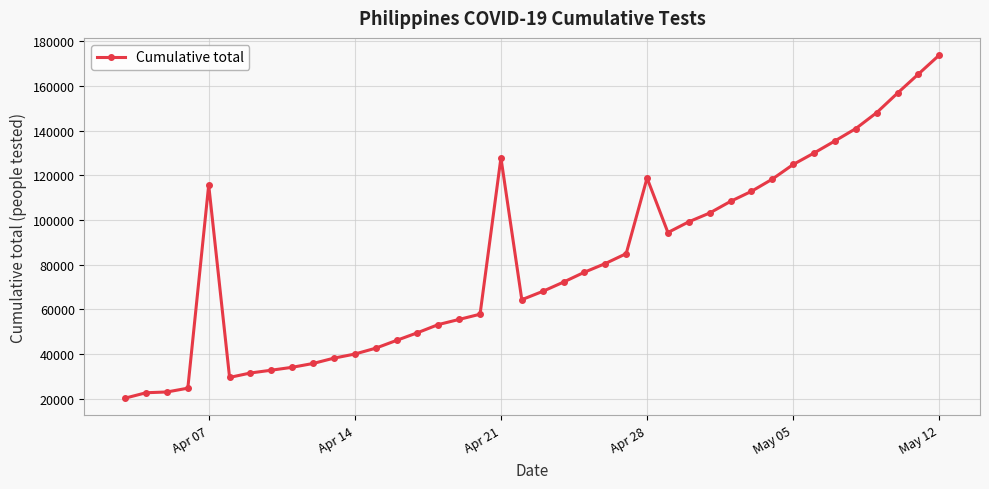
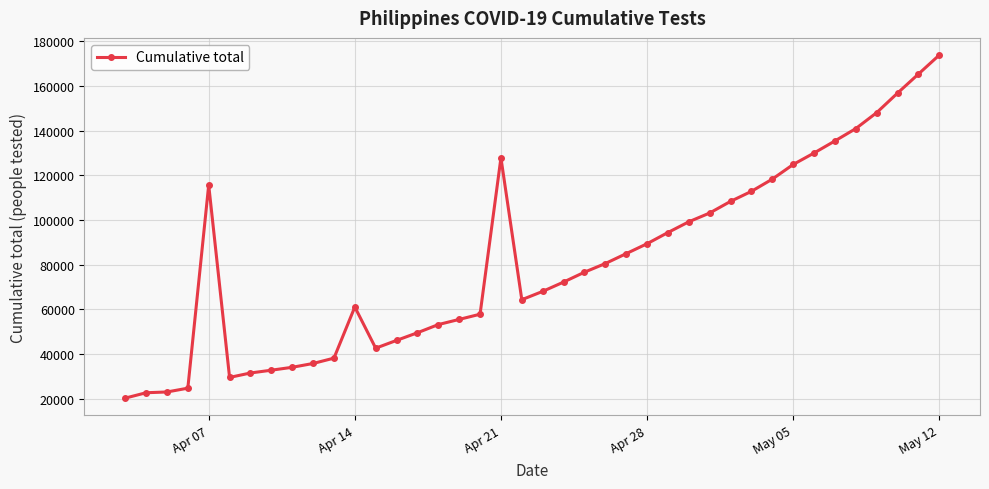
Apr 14: 40000 -> 61000
Apr 28: 119000 -> 89000
